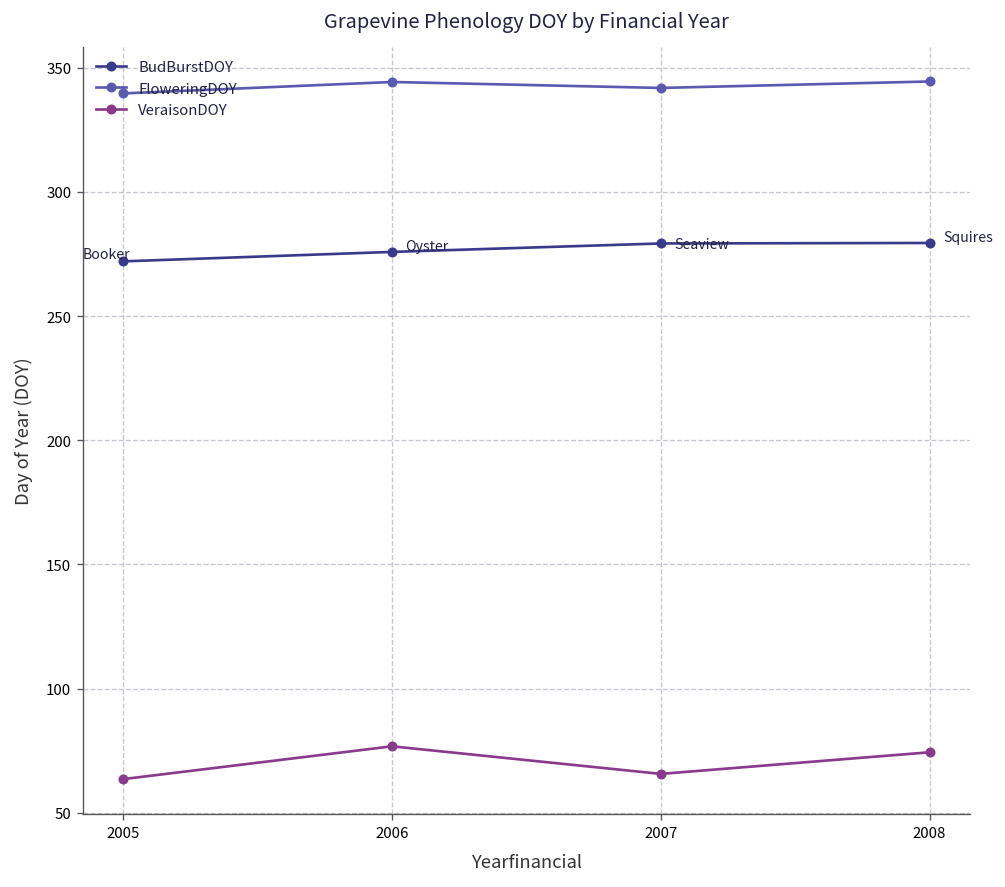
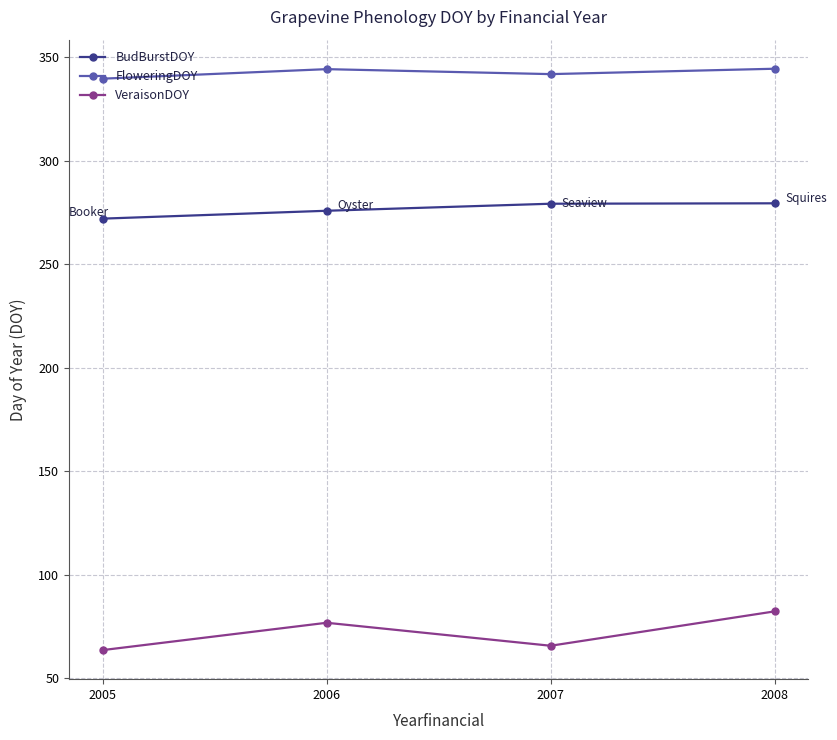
VeraisonDOY, 2008: 74 -> 82
